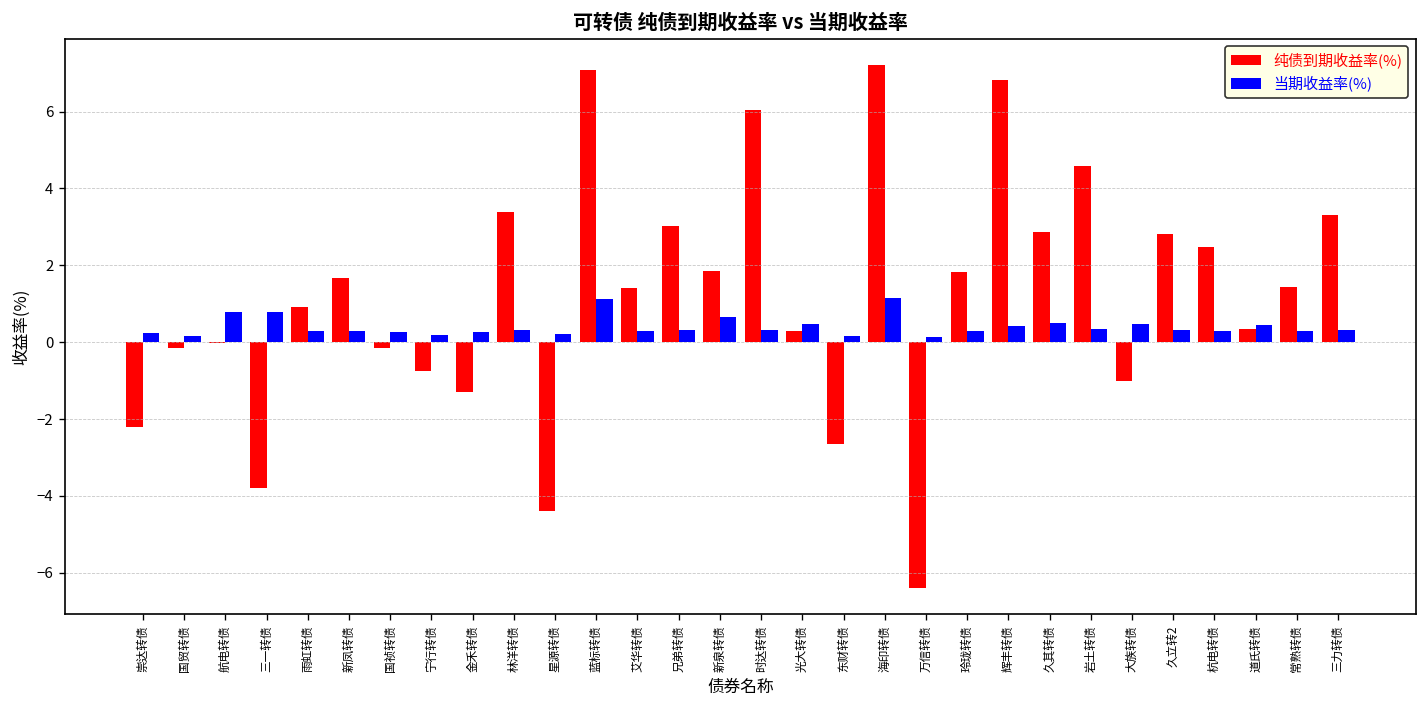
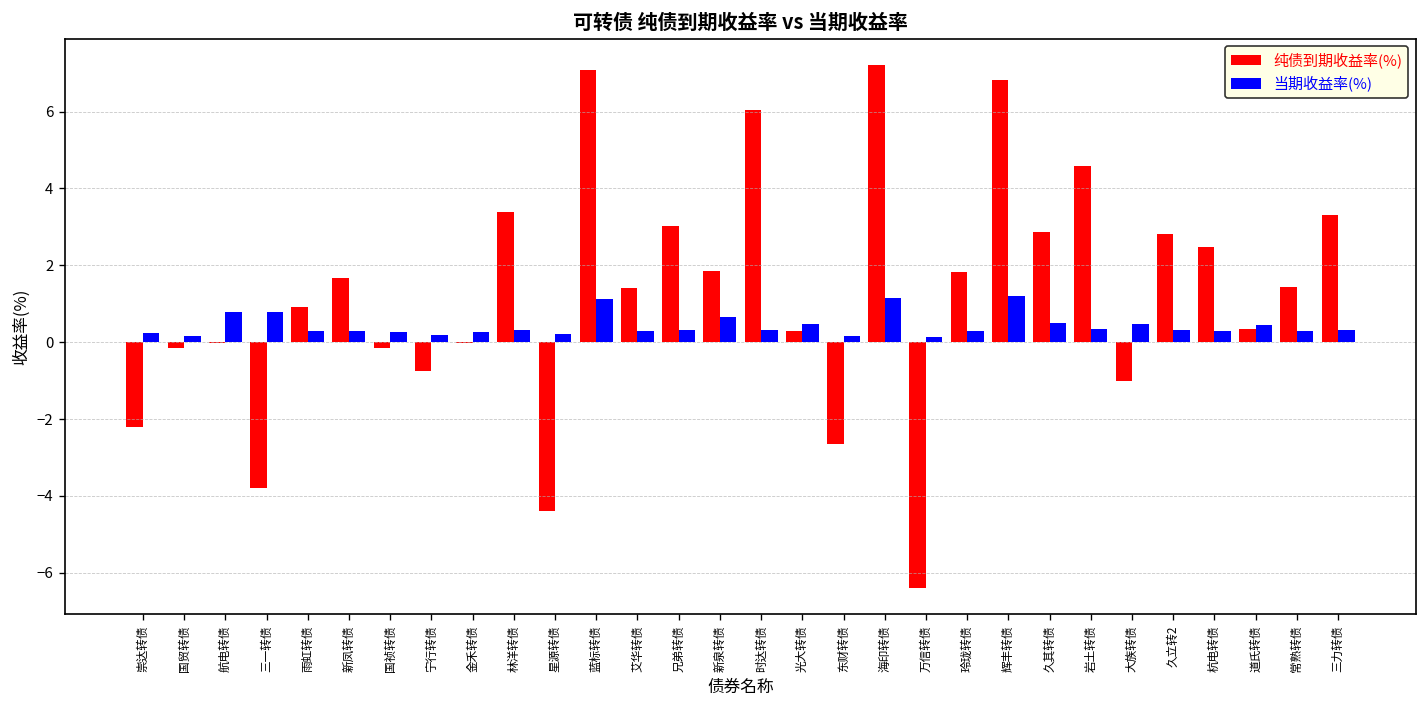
纯债到期收益率(%), 金禾转债: -1.3 -> 0.0
当期收益率(%), 辉丰转债: 0.4 -> 1.2
